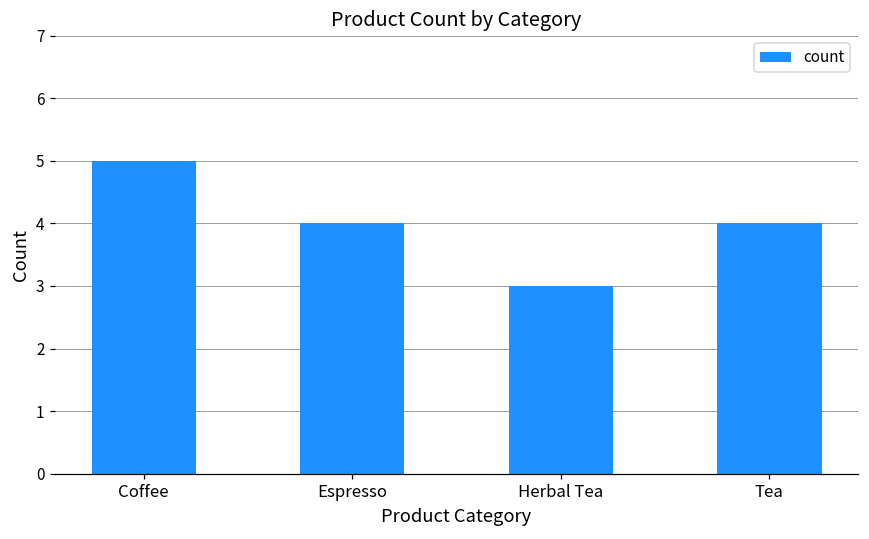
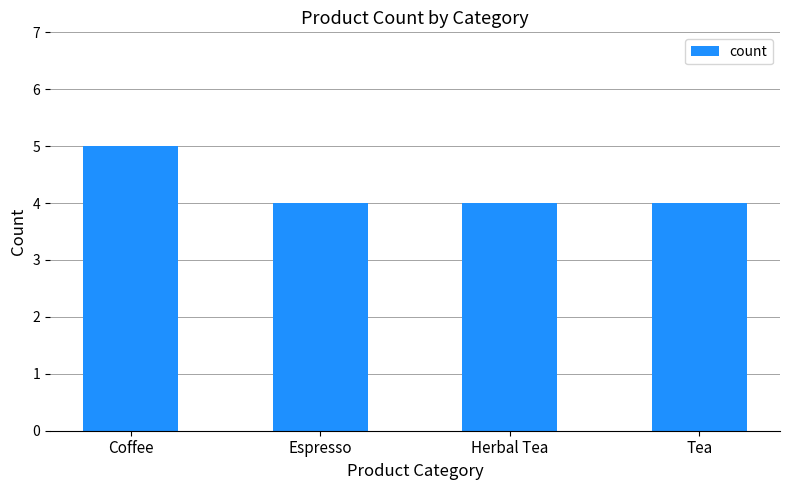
Herbal Tea: 3 -> 4
